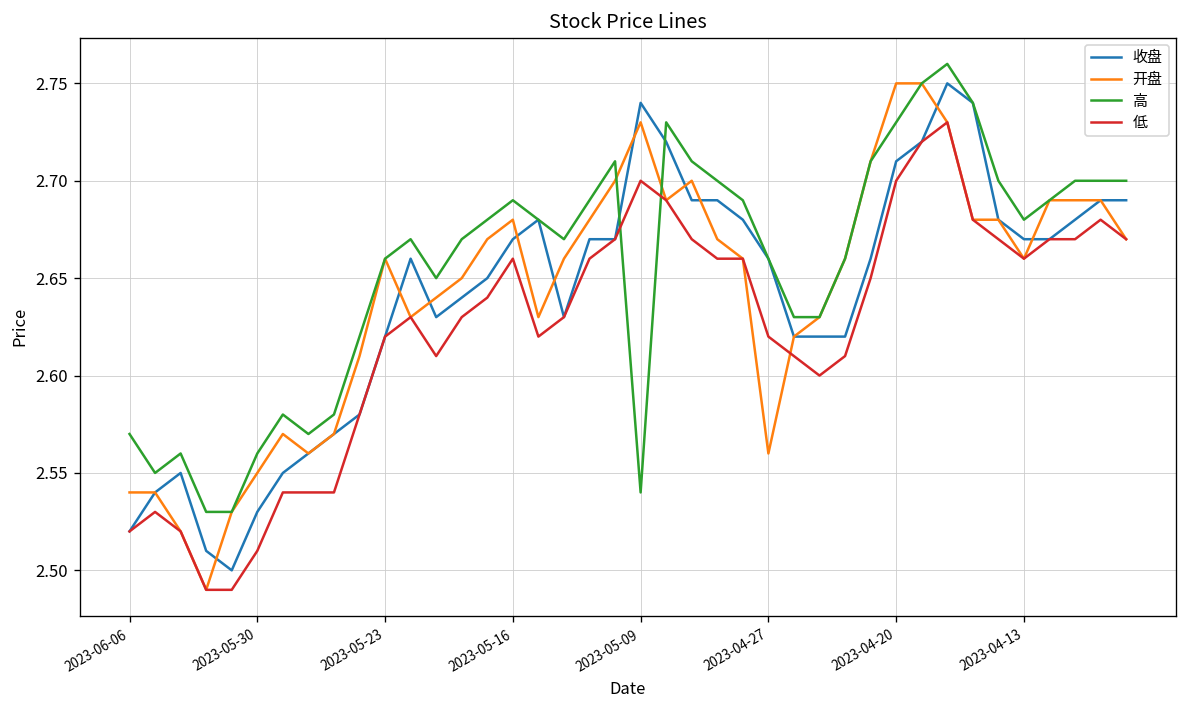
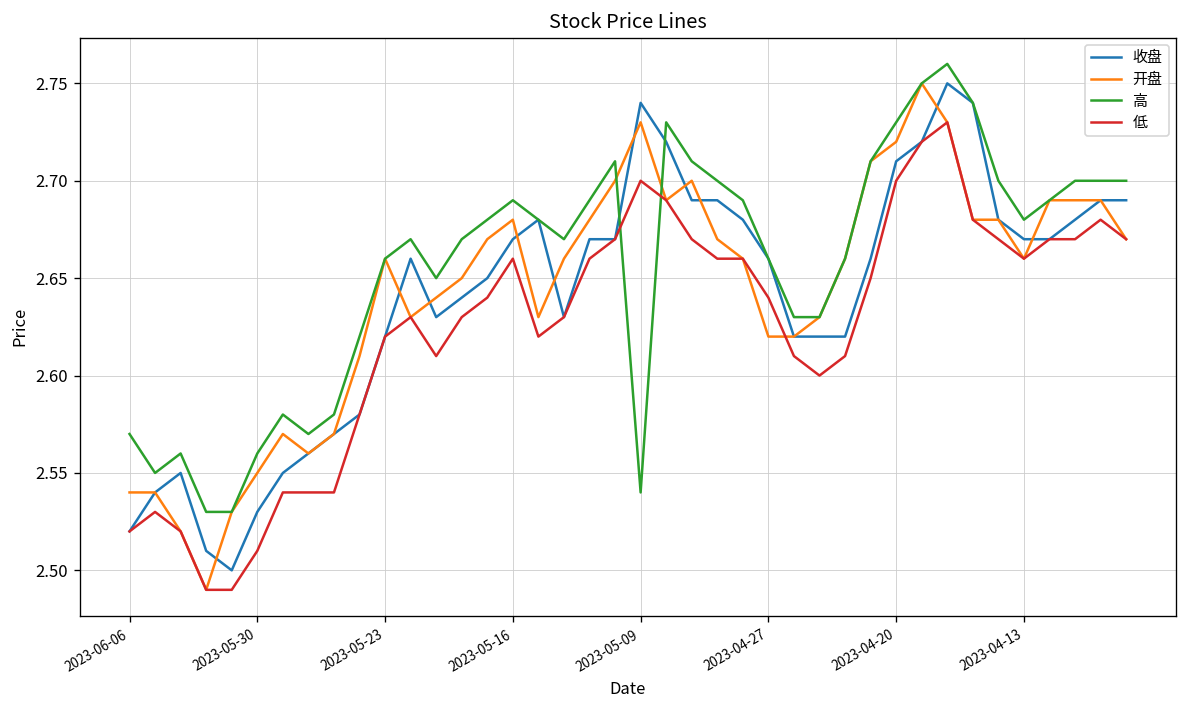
开盘, 2023-04-27: 2.56 -> 2.62
低, 2023-04-27: 2.62 -> 2.64
开盘, 2023-04-20: 2.75 -> 2.72
